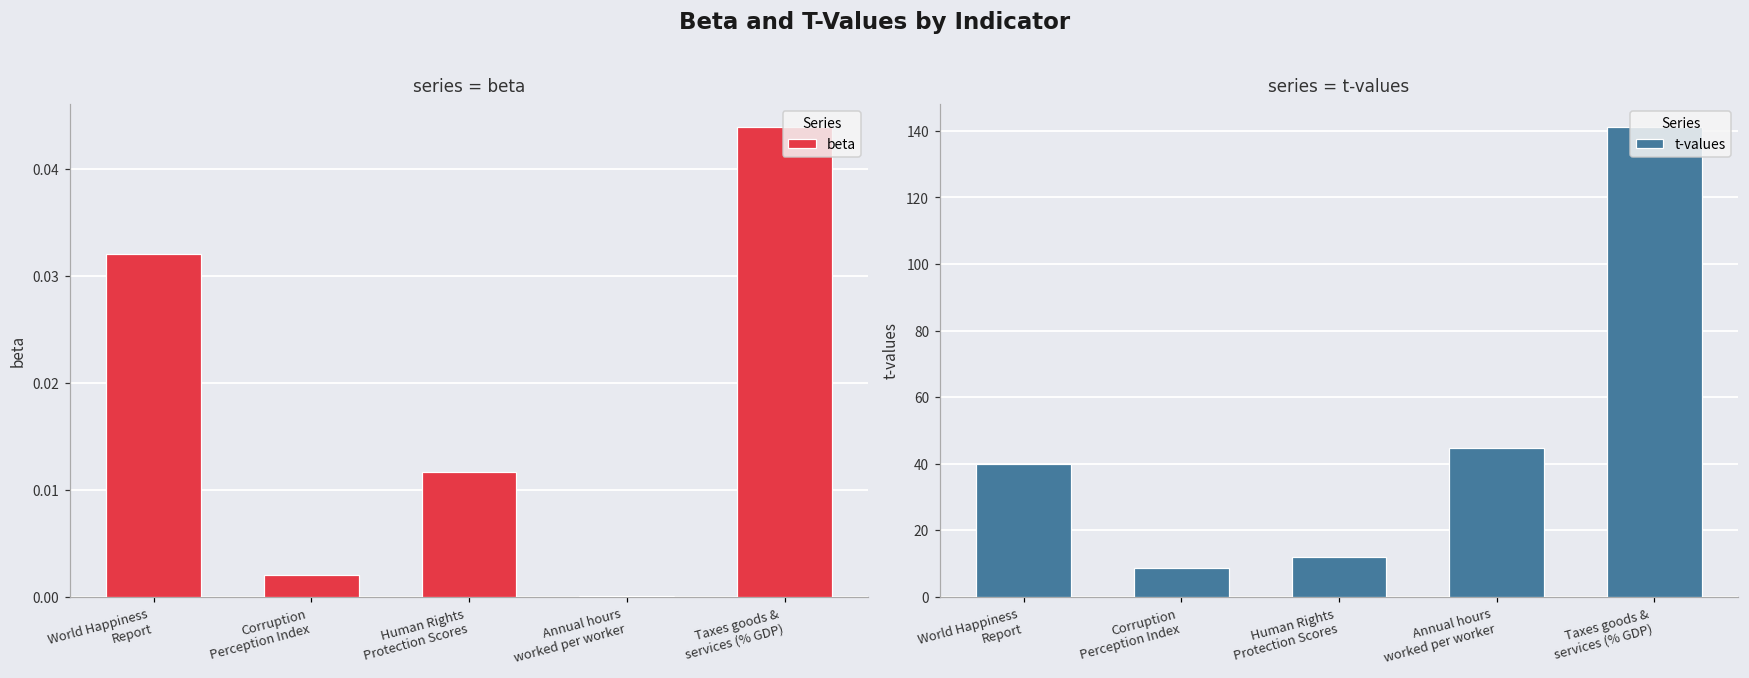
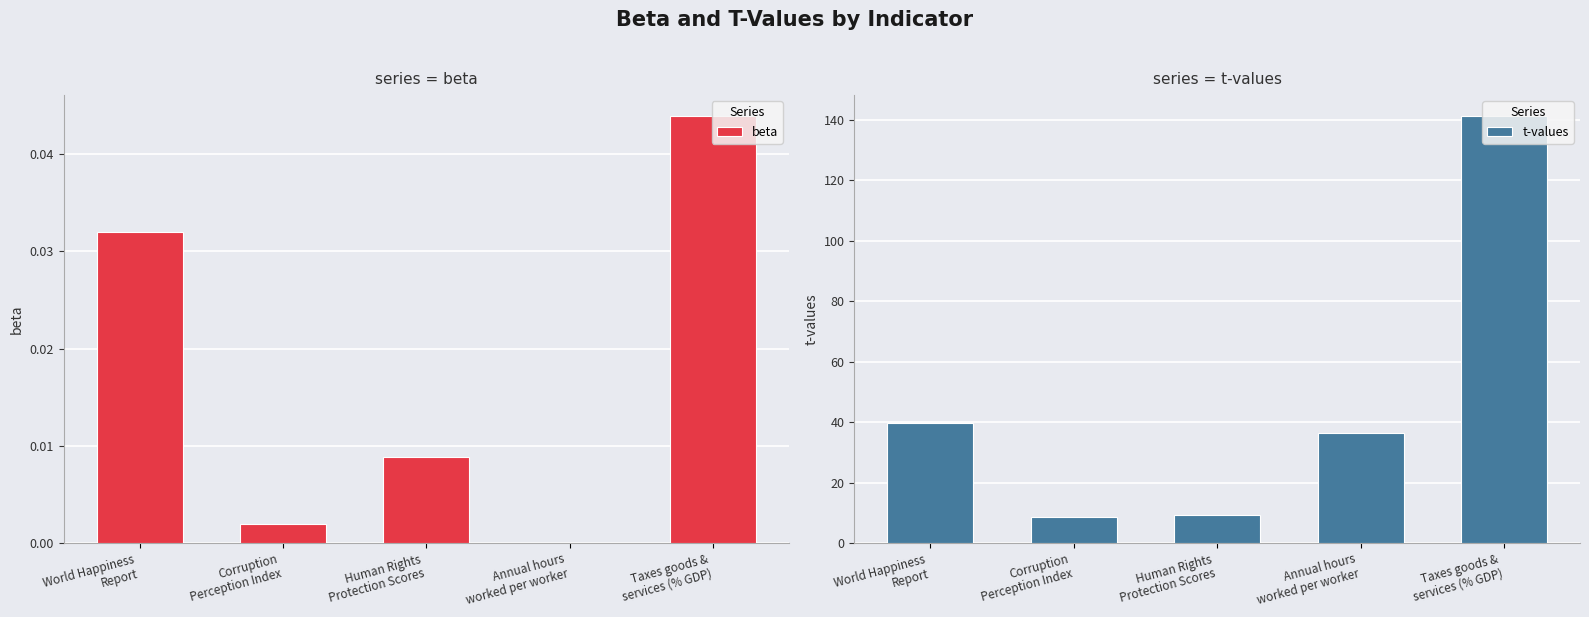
series = beta, Human Rights Protection Scores: 0.012 -> 0.009
series = t-values, Human Rights Protection Scores: 12 -> 9
series = t-values, Annual hours worked per worker: 45 -> 37
